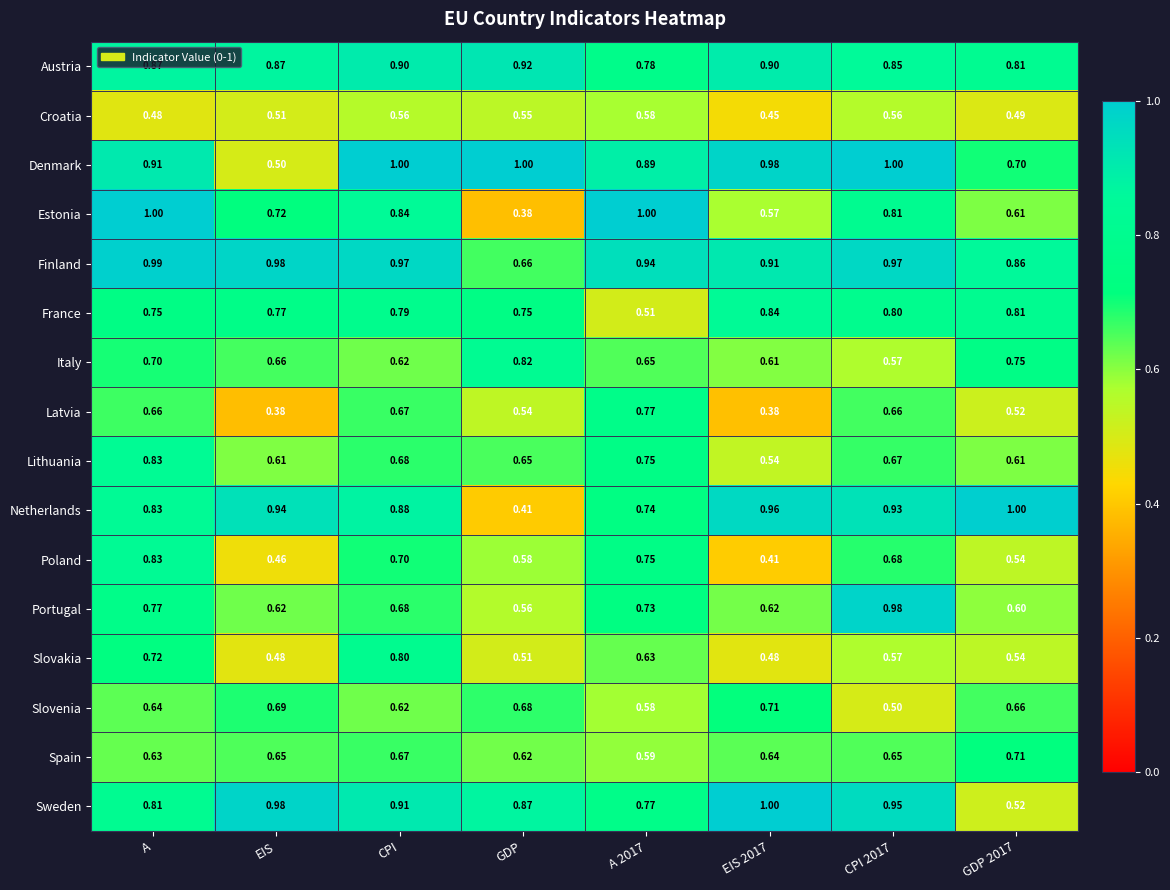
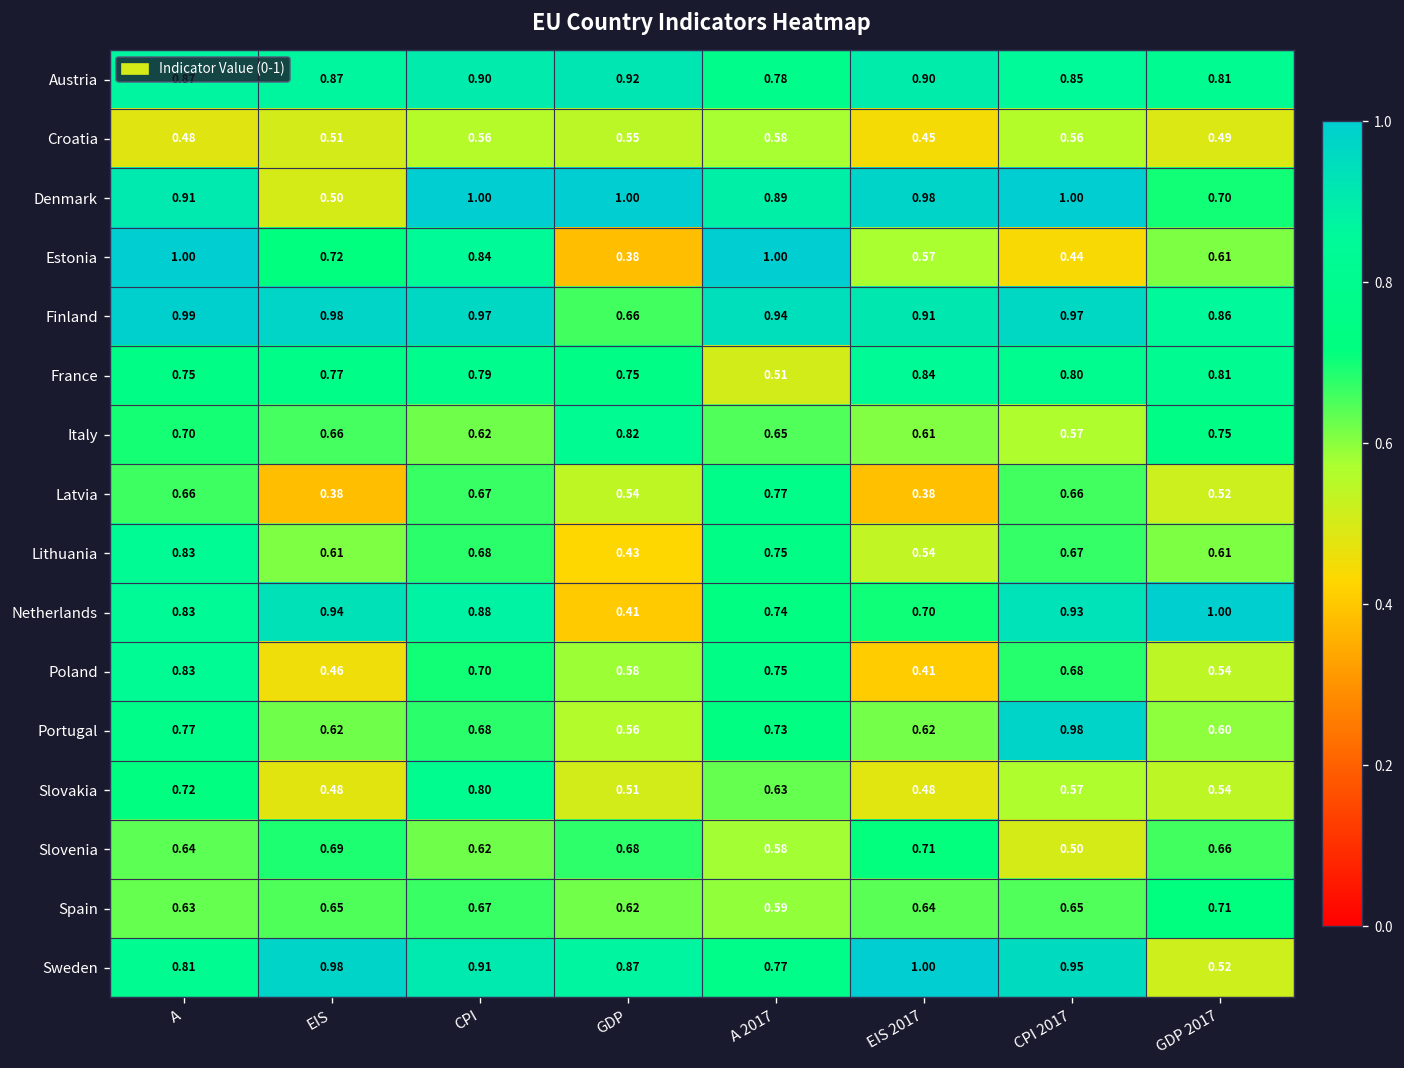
Estonia, CPI 2017: 0.81 -> 0.44
Lithuania, GDP: 0.65 -> 0.43
Netherlands, EIS 2017: 0.96 -> 0.70
